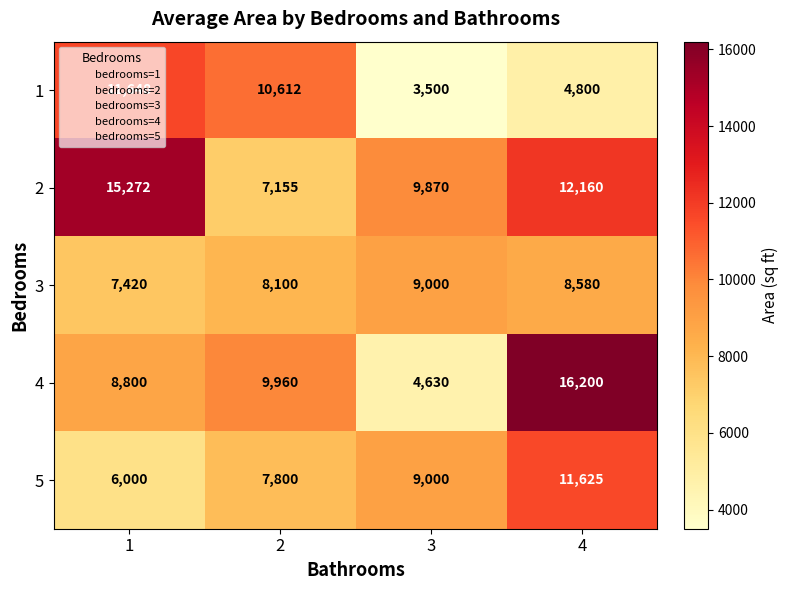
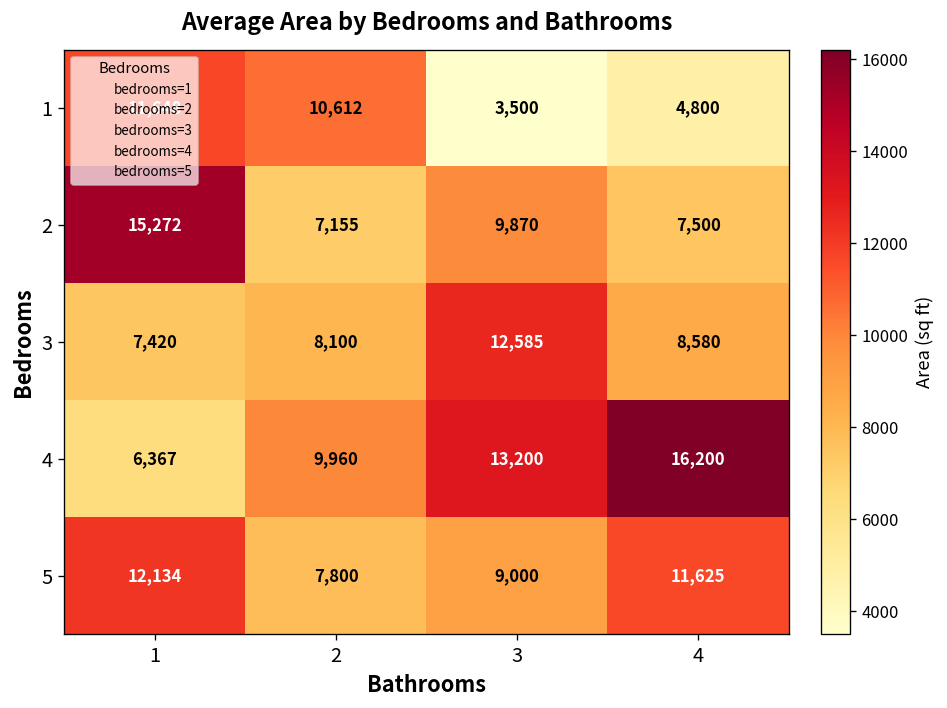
2, 4: 12,160 -> 7,500
3, 3: 9,000 -> 12,585
4, 1: 8,800 -> 6,367
4, 3: 4,630 -> 13,200
5, 1: 6,000 -> 12,134
